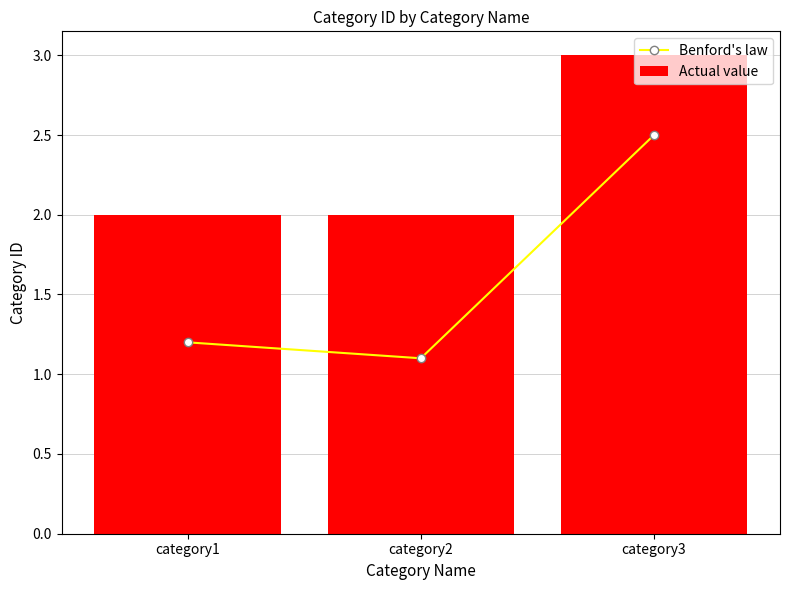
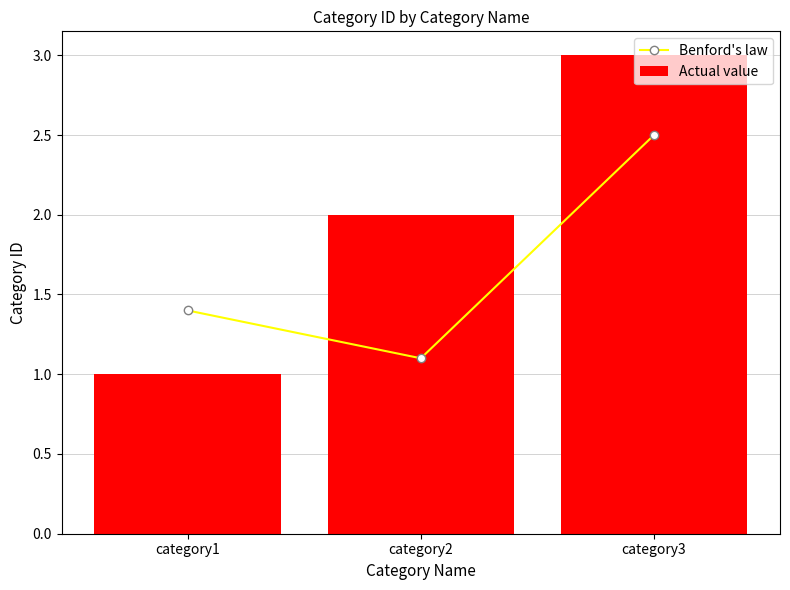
Benford's law, category1: 1.2 -> 1.4
Actual value, category1: 2 -> 1
